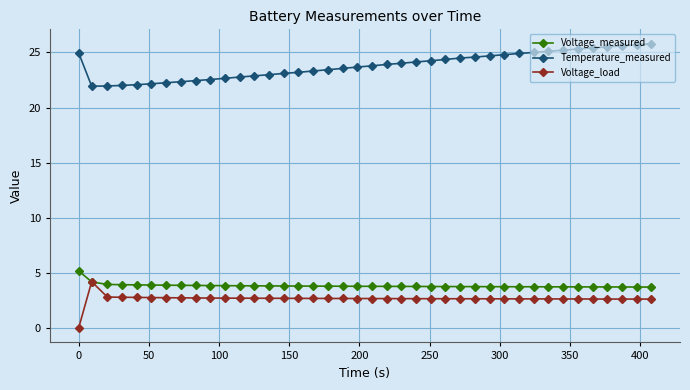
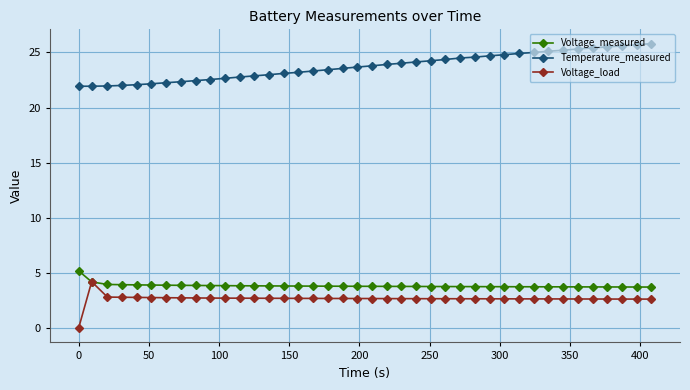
Temperature_measured, 0: 25.0 -> 21.9
